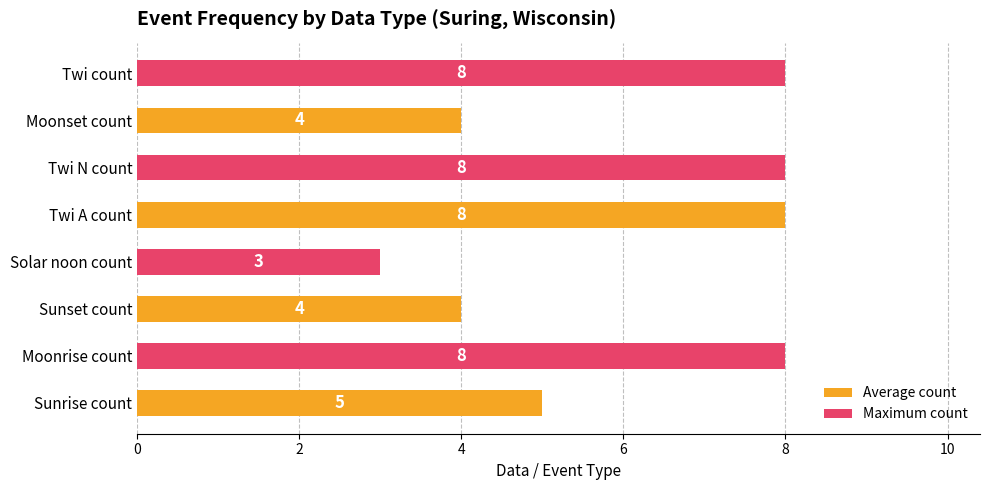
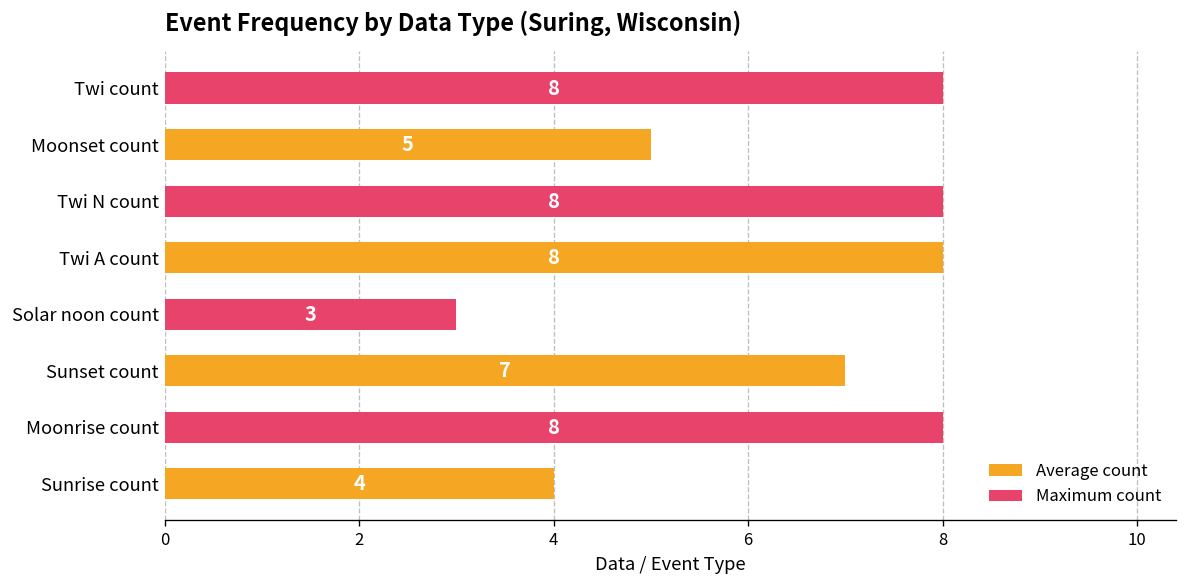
Moonset count: 4 -> 5
Sunset count: 4 -> 7
Sunrise count: 5 -> 4
